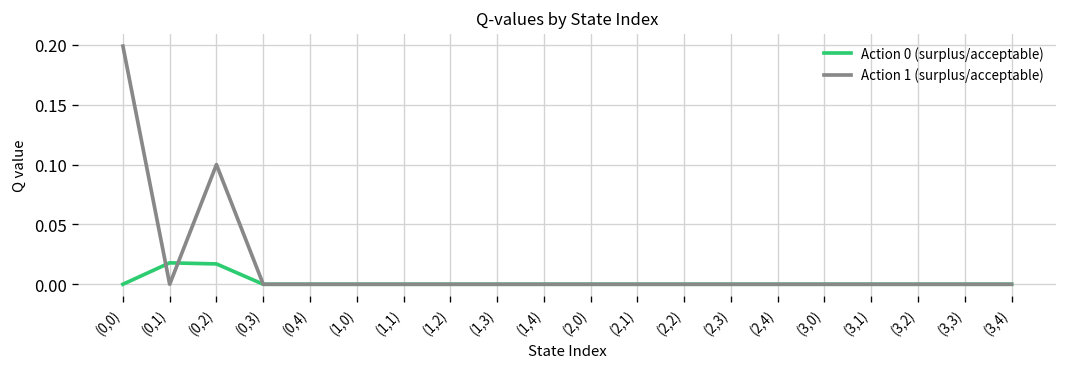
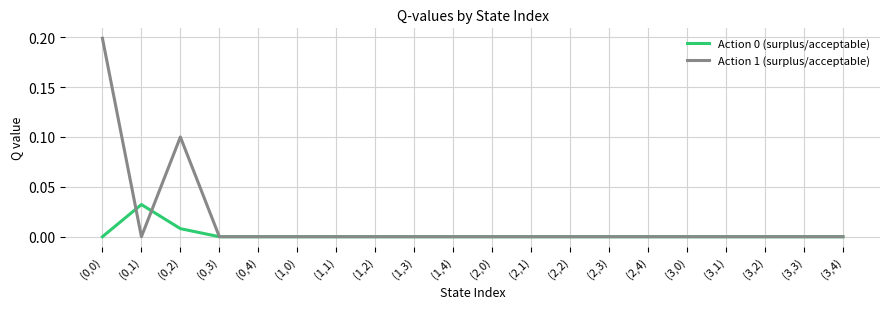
Action 0 (surplus/acceptable), (0,1): 0.02 -> 0.03
Action 0 (surplus/acceptable), (0,2): 0.02 -> 0.01
